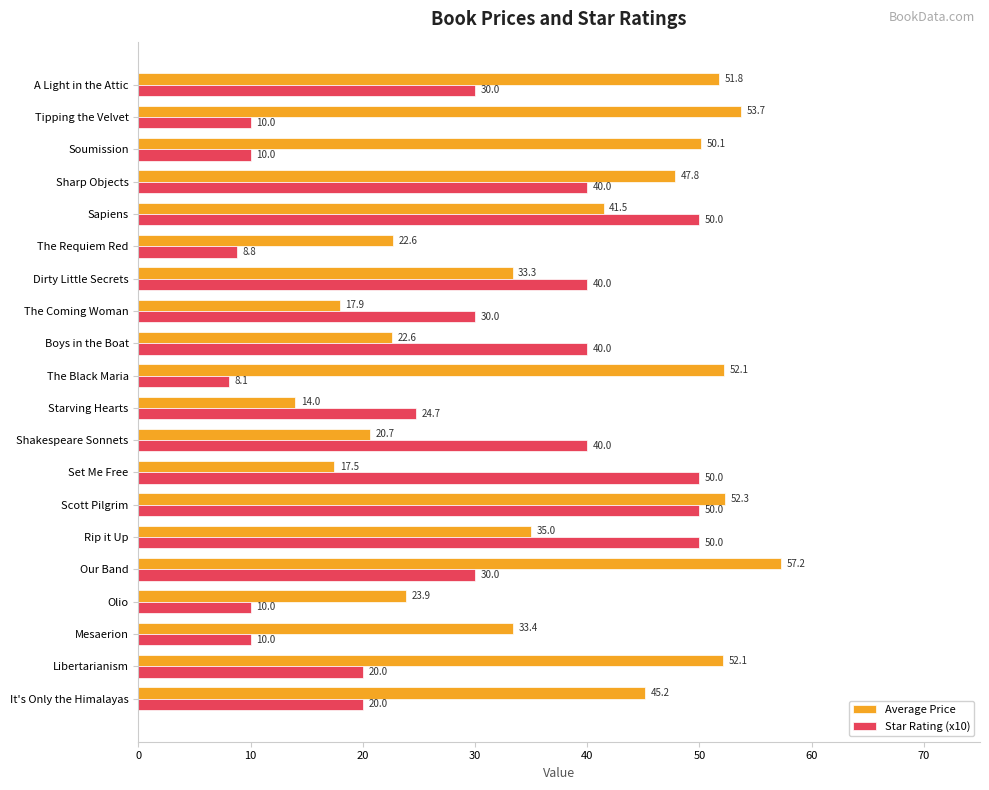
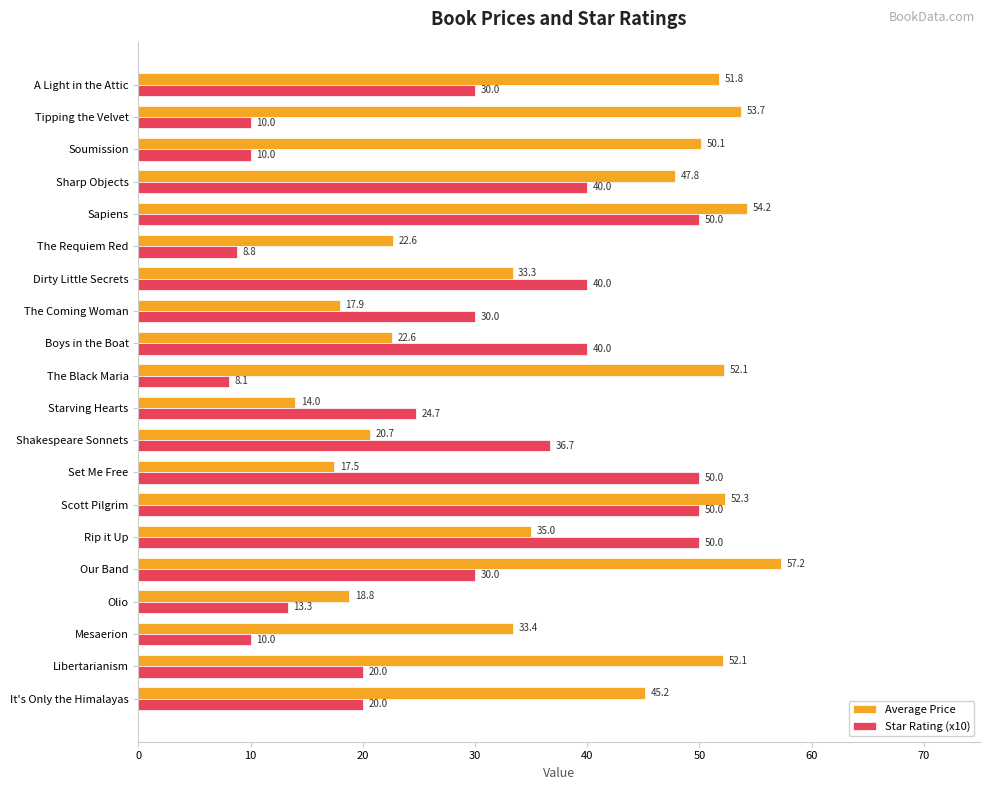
Average Price, Sapiens: 41.5 -> 54.2
Star Rating (x10), Shakespeare Sonnets: 40.0 -> 36.7
Average Price, Olio: 23.9 -> 18.8
Star Rating (x10), Olio: 10.0 -> 13.3
